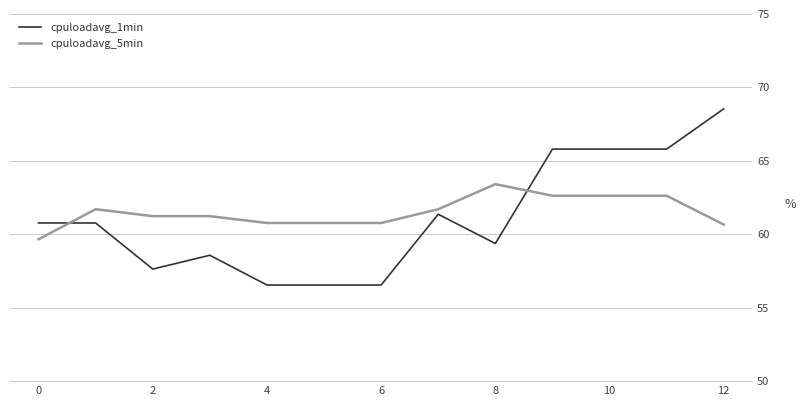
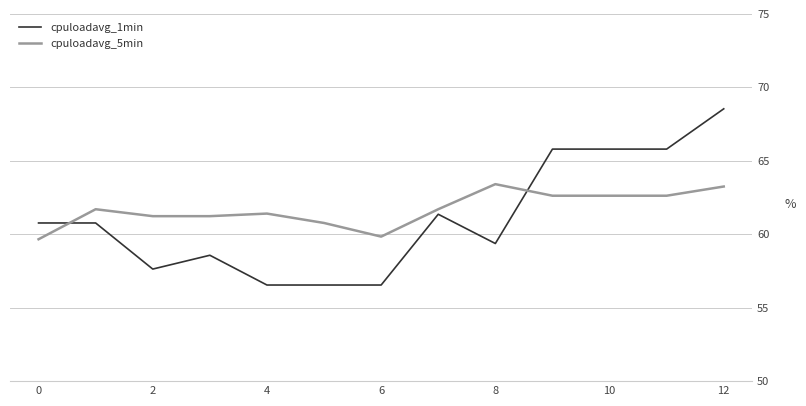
cpuloadavg_5min, 4: 60.8 -> 61.4
cpuloadavg_5min, 6: 60.8 -> 59.8
cpuloadavg_5min, 12: 60.7 -> 63.2
